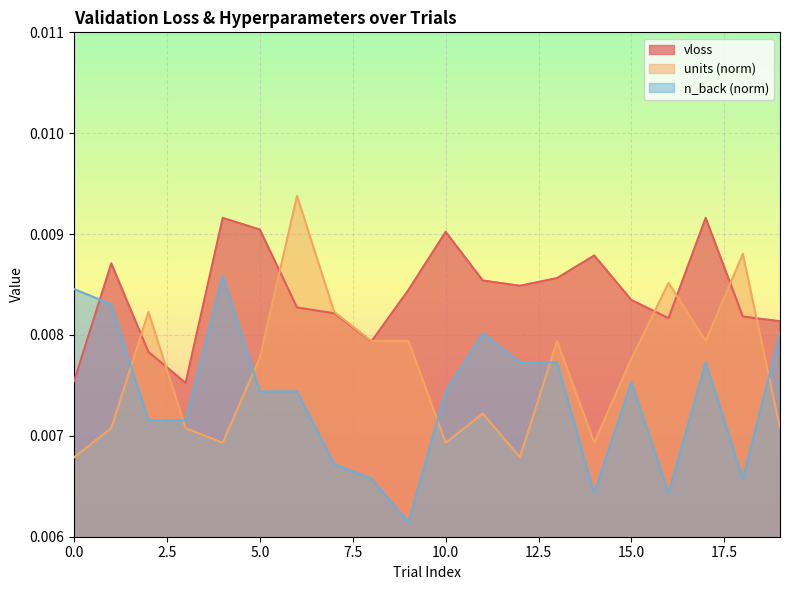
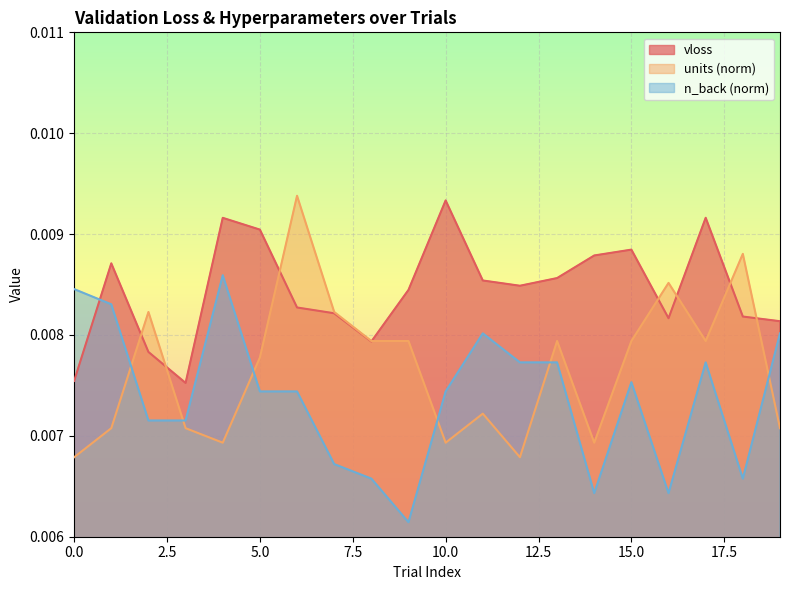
vloss, 10.0: 0.00902 -> 0.00933
vloss, 15.0: 0.00835 -> 0.00885
units (norm), 15.0: 0.00777 -> 0.00794
